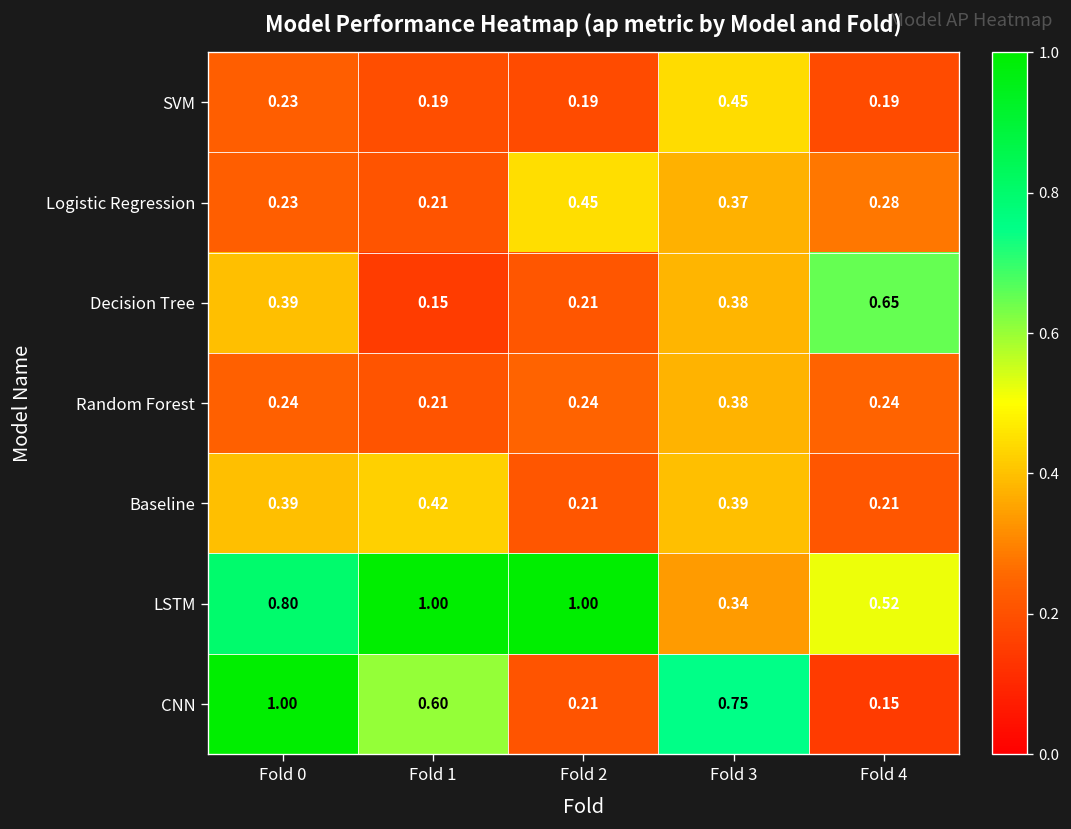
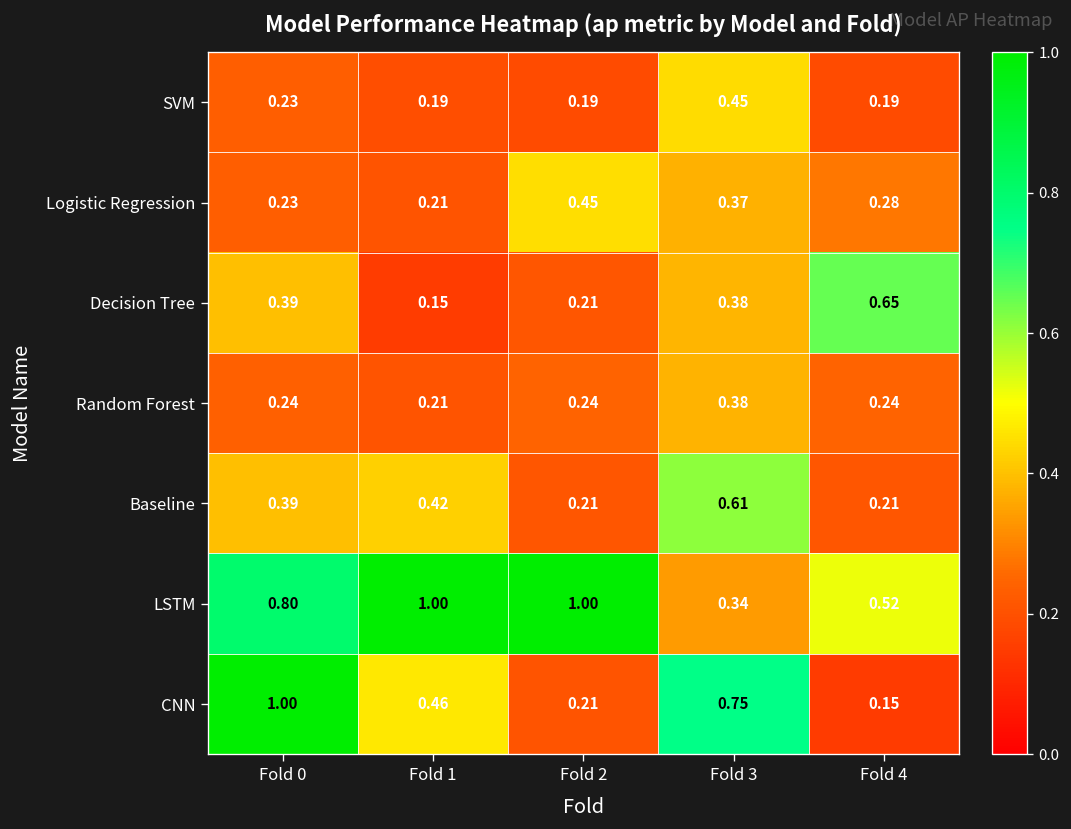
Baseline, Fold 3: 0.39 -> 0.61
CNN, Fold 1: 0.60 -> 0.46
